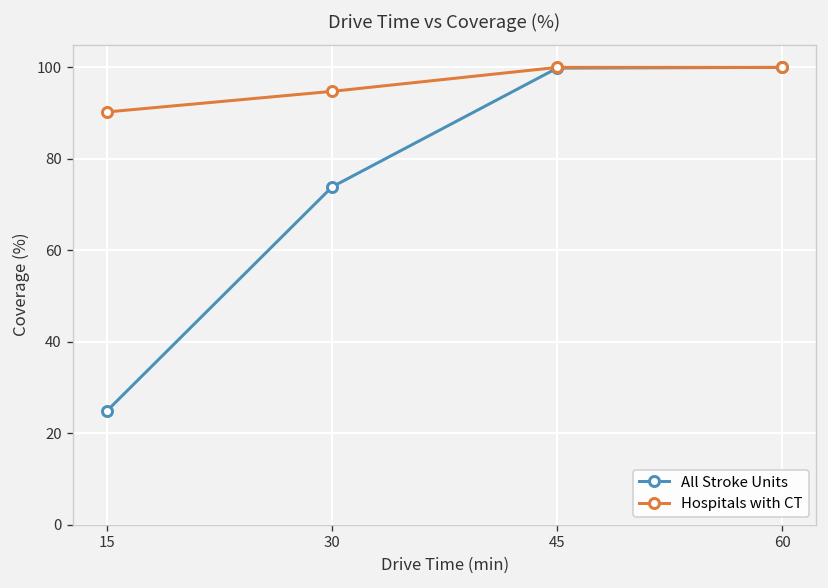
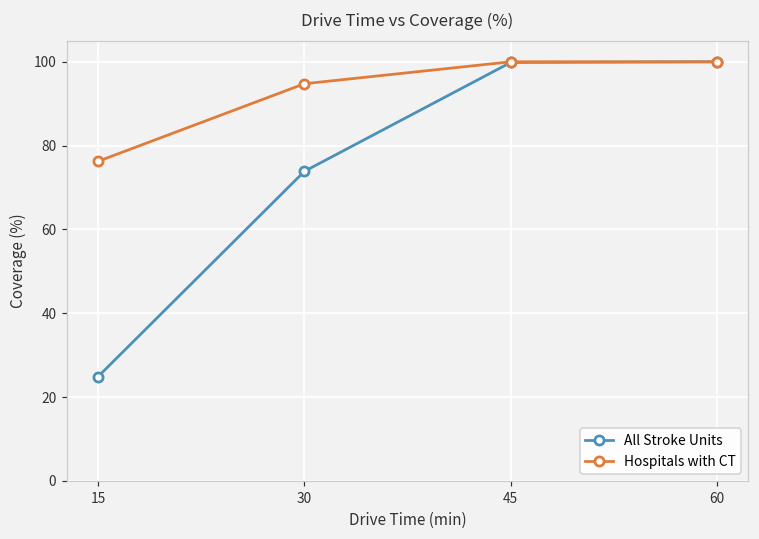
Hospitals with CT, 15: 90 -> 76
